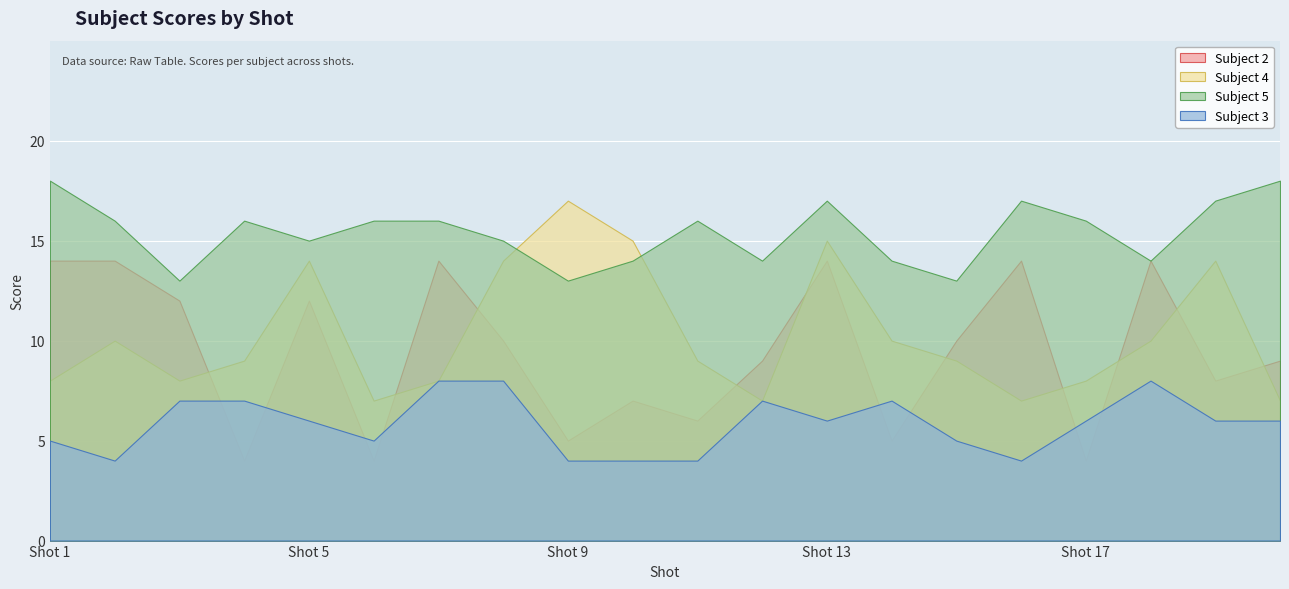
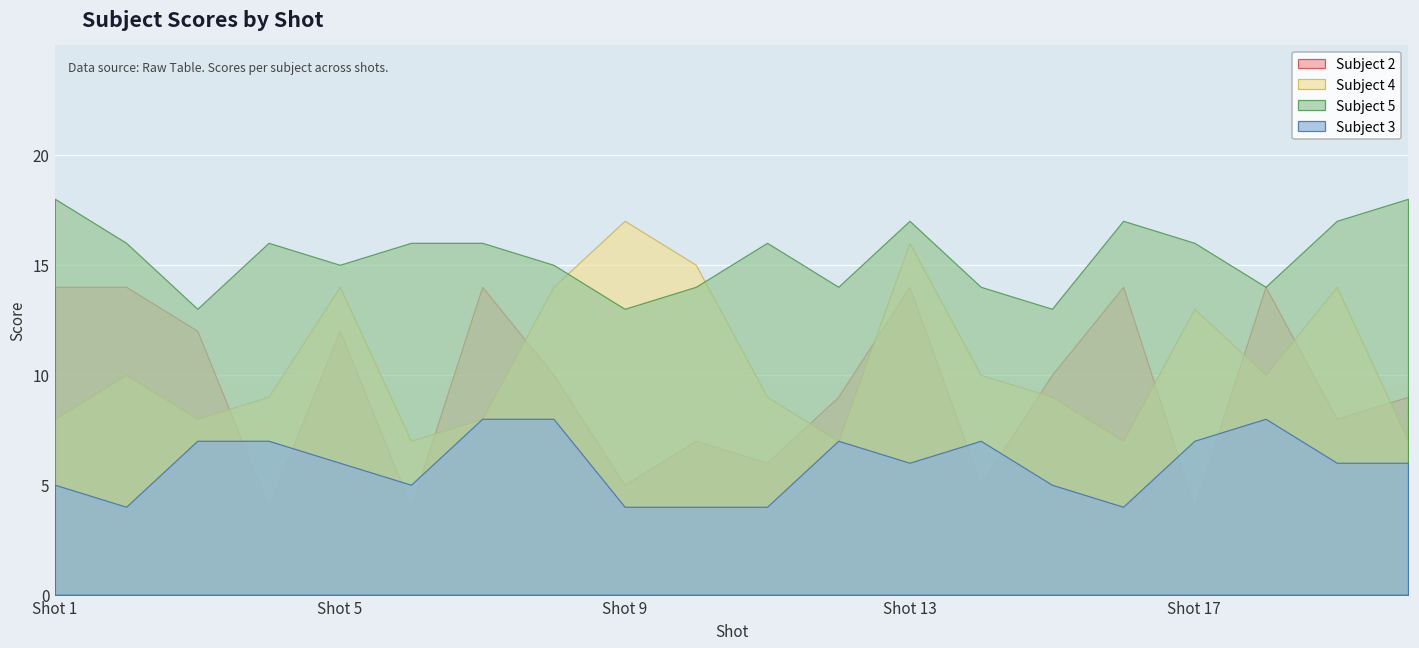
Subject 4, Shot 13: 15 -> 16
Subject 4, Shot 17: 8 -> 13
Subject 3, Shot 17: 6 -> 7
